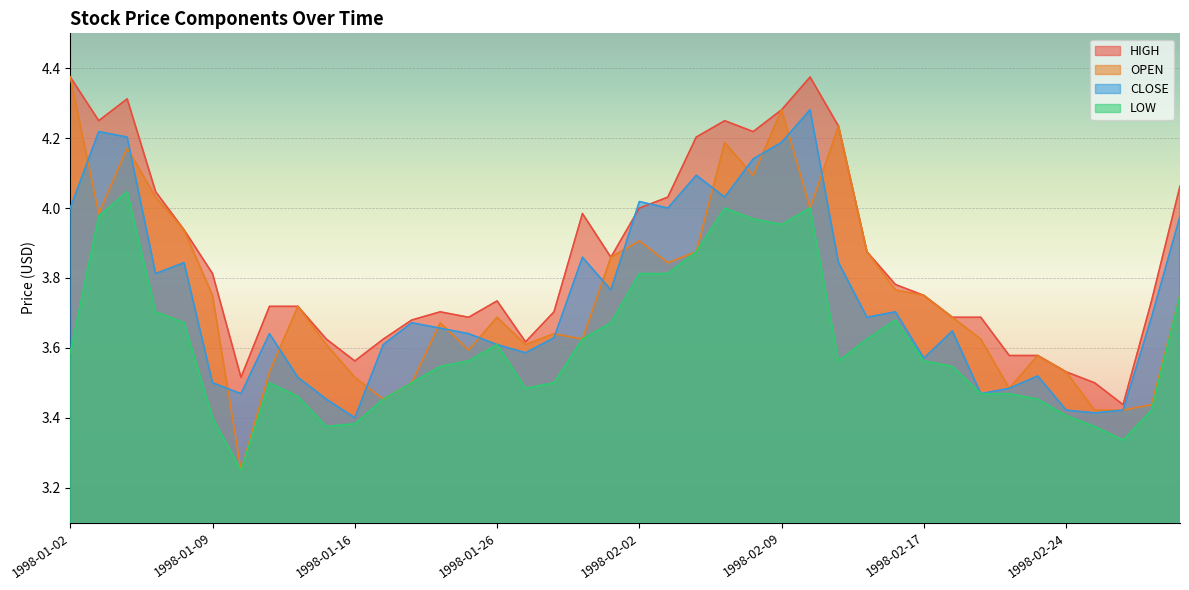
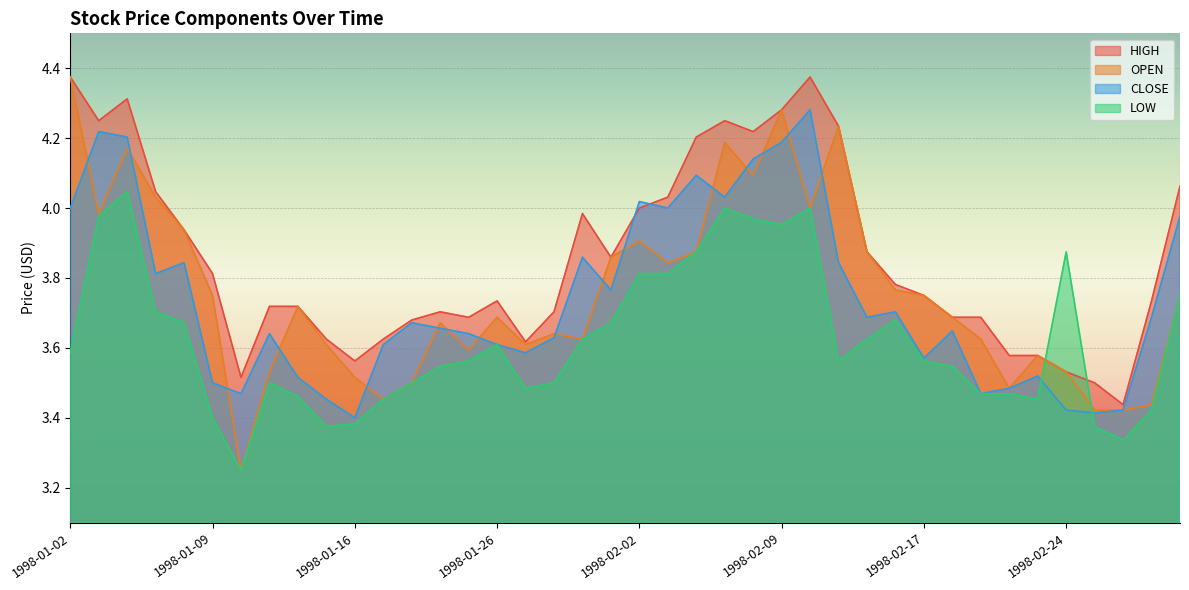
LOW, 1998-02-24: 3.41 -> 3.87
